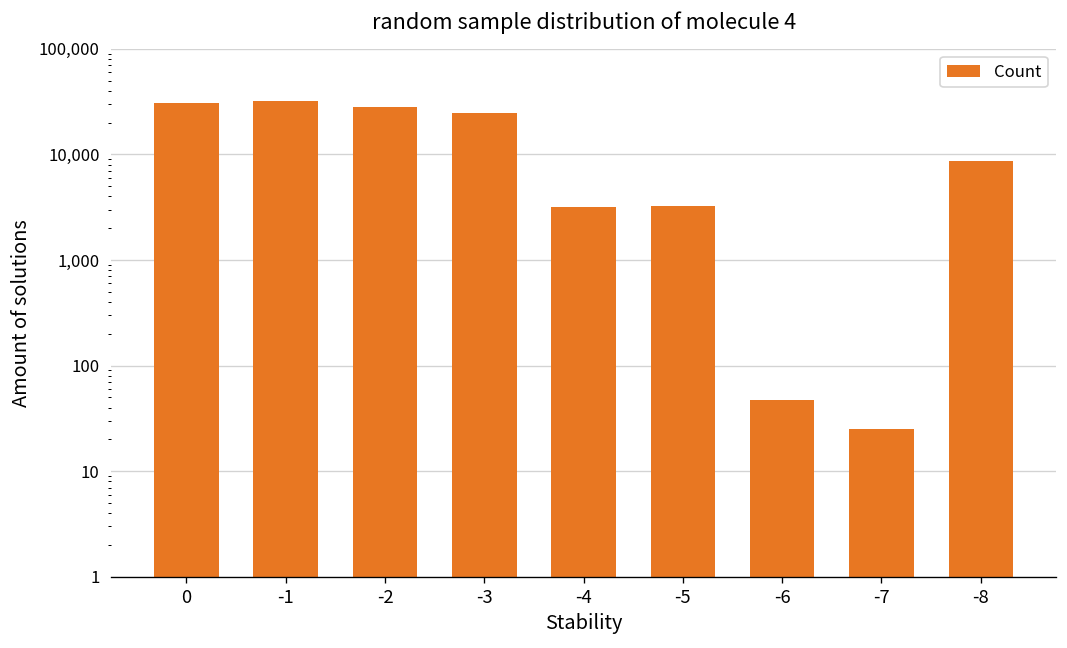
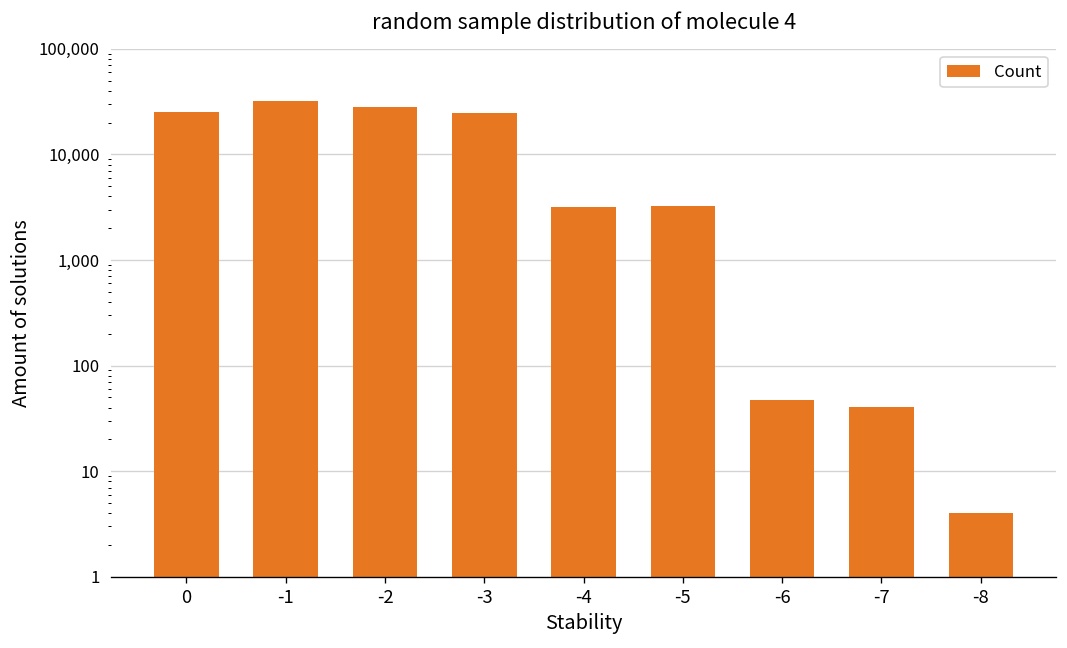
0: 31,000 -> 25,000
-7: 25 -> 40
-8: 9,000 -> 4
